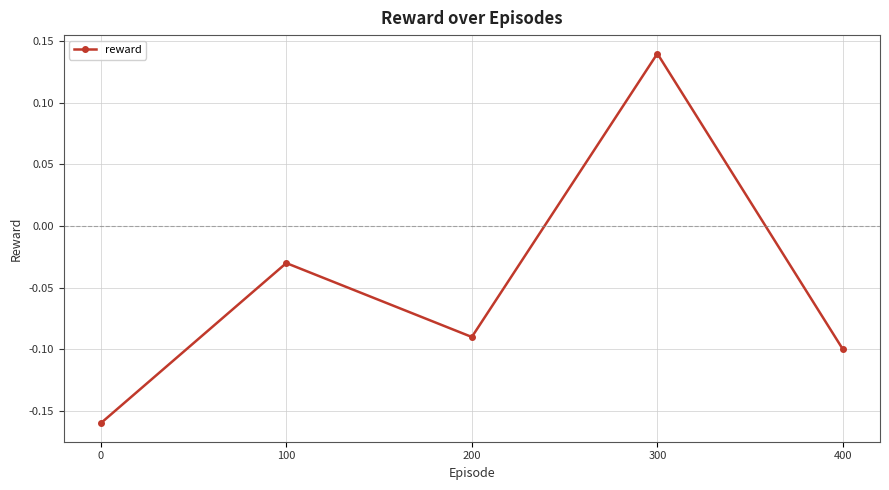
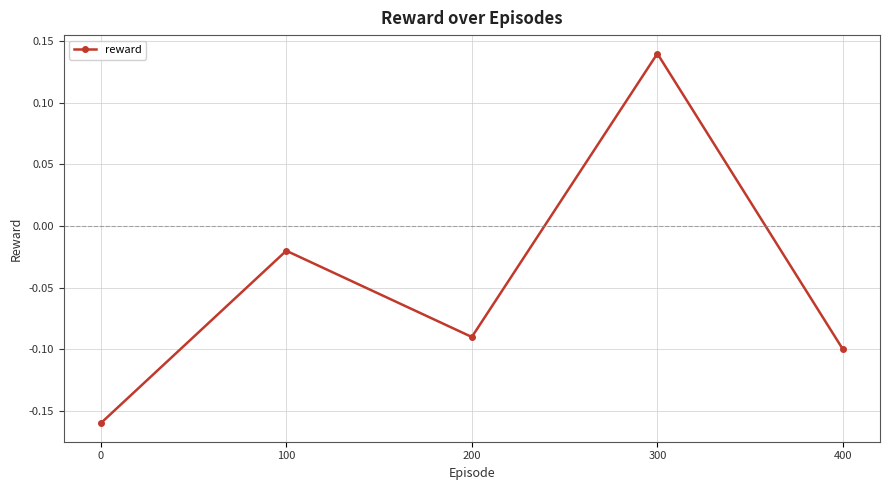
100: -0.03 -> -0.02
